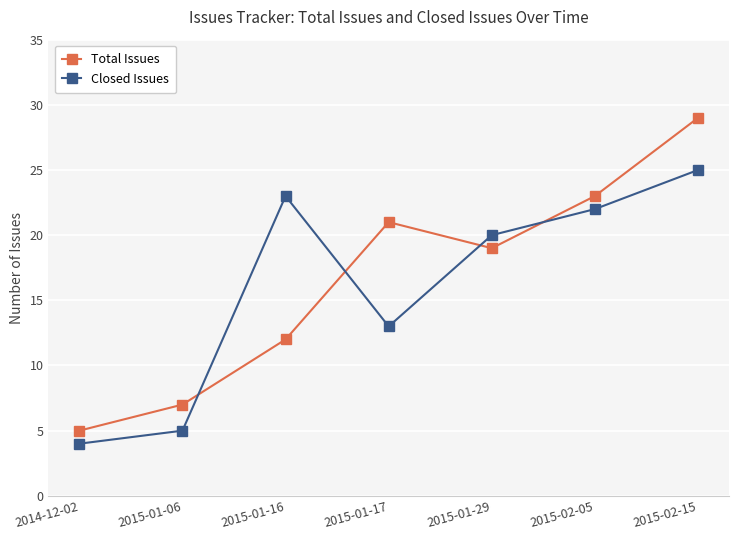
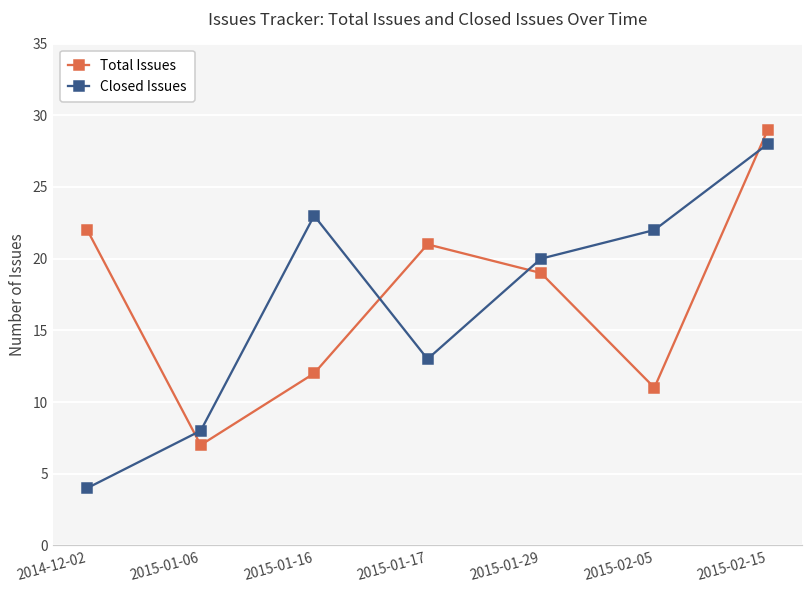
Total Issues, 2014-12-02: 5 -> 22
Closed Issues, 2015-01-06: 5 -> 8
Total Issues, 2015-02-05: 23 -> 11
Closed Issues, 2015-02-15: 25 -> 28
